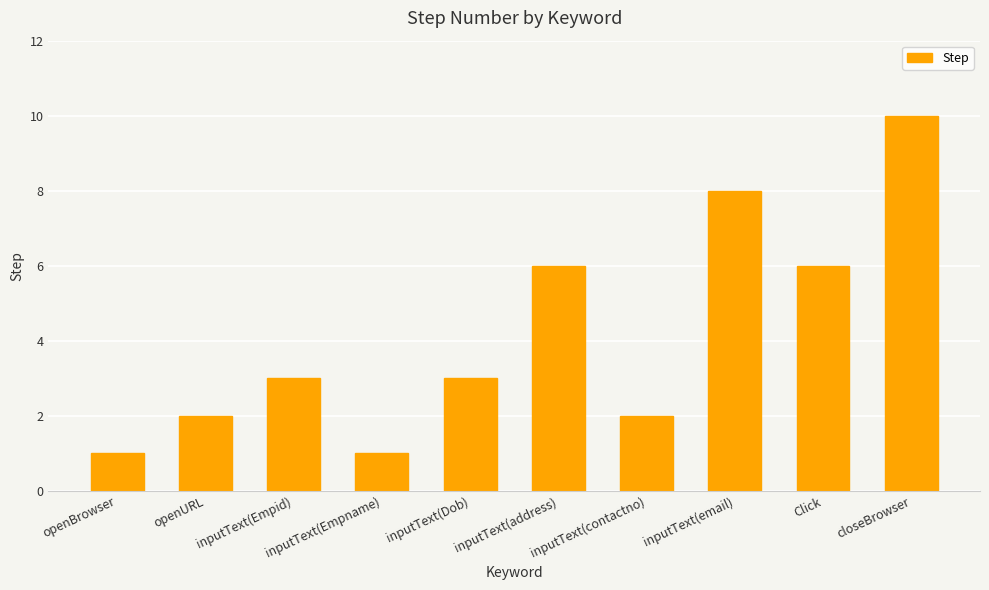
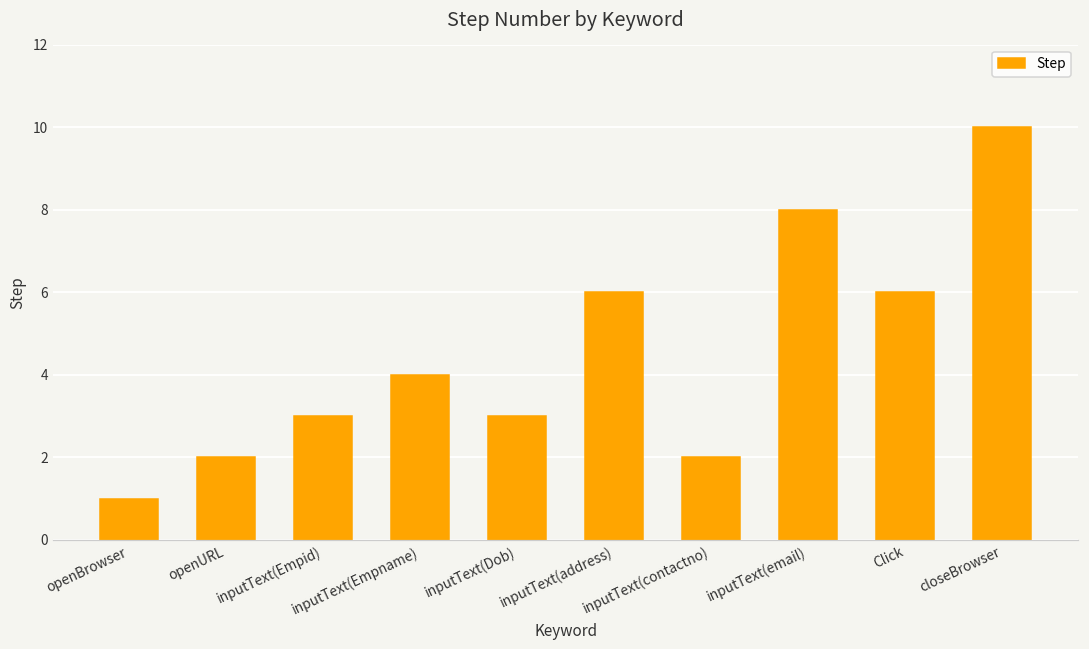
inputText(Empname): 1 -> 4
